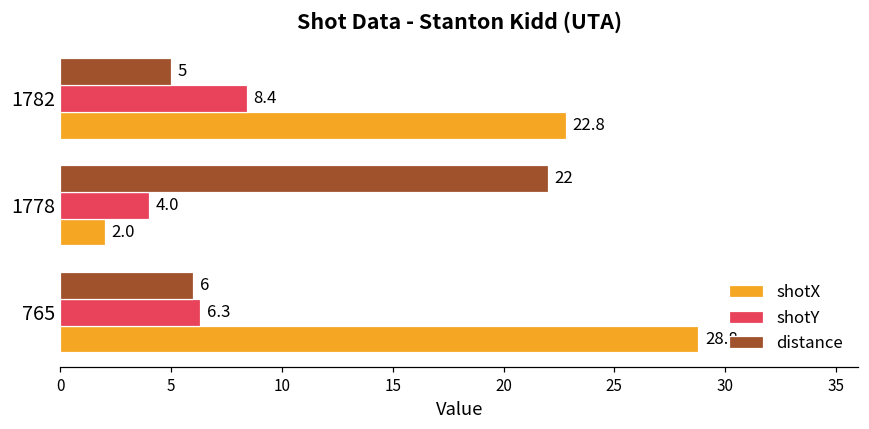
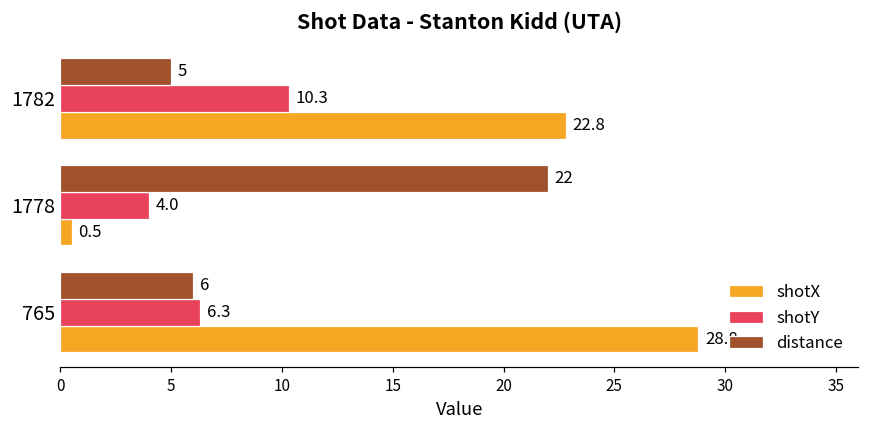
shotY, 1782: 8.4 -> 10.3
shotX, 1778: 2.0 -> 0.5
